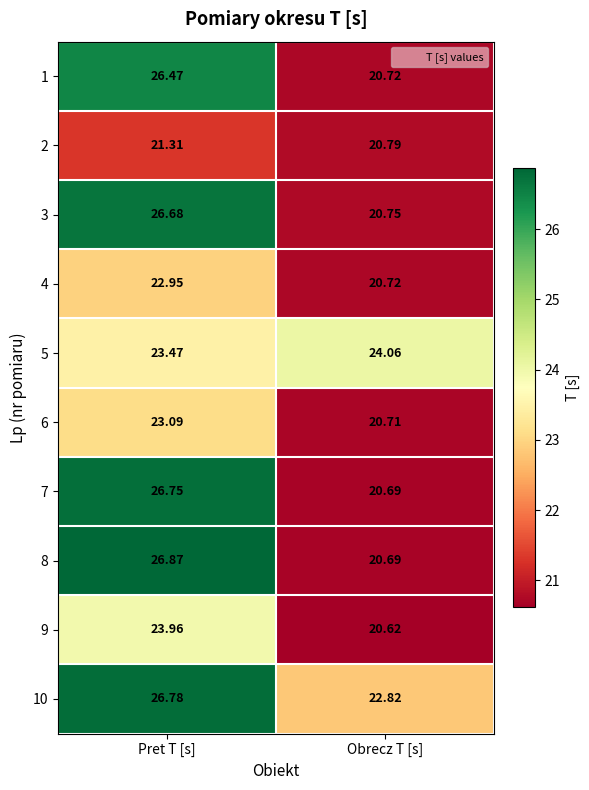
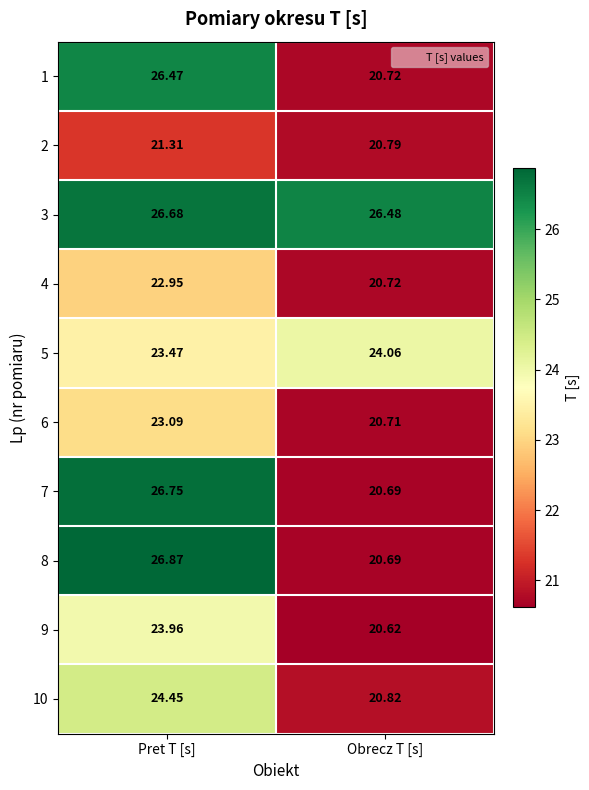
3, Obrecz T [s]: 20.75 -> 26.48
10, Pret T [s]: 26.78 -> 24.45
10, Obrecz T [s]: 22.82 -> 20.82
